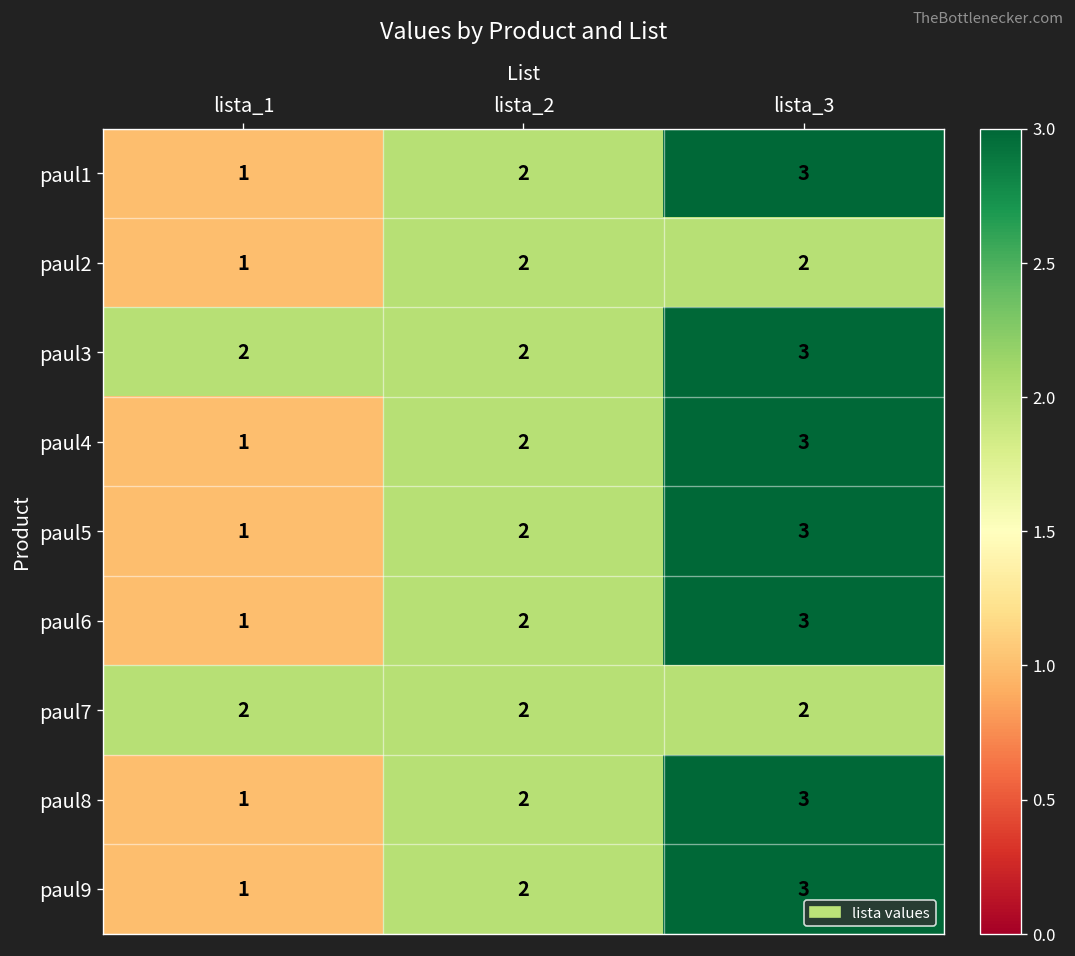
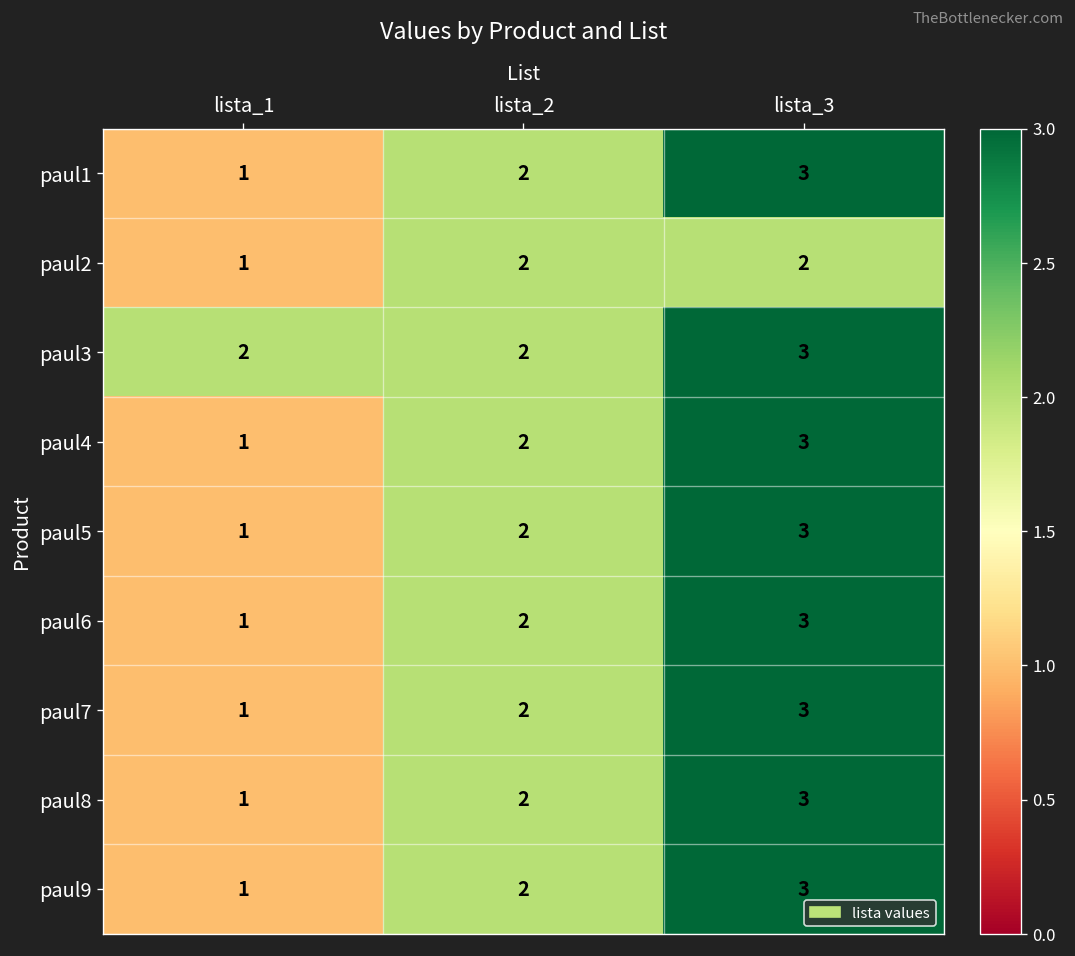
paul7, lista_1: 2 -> 1
paul7, lista_3: 2 -> 3
